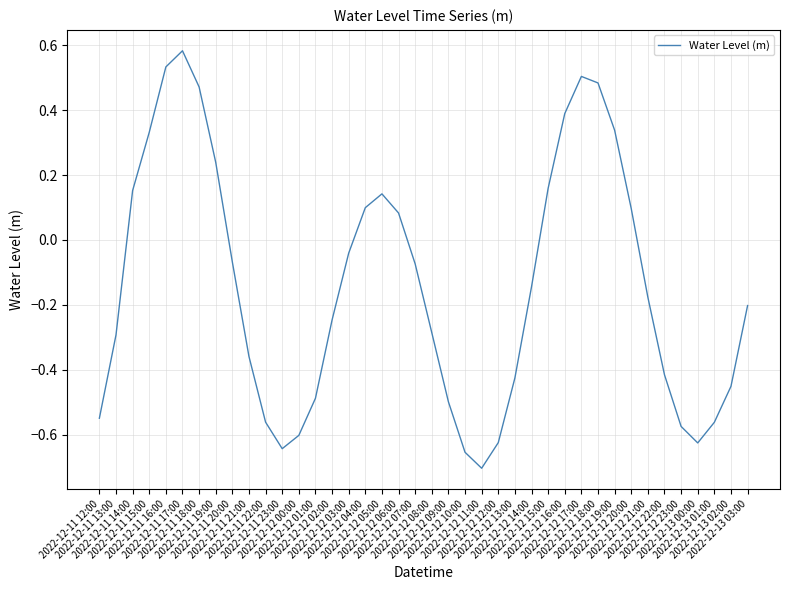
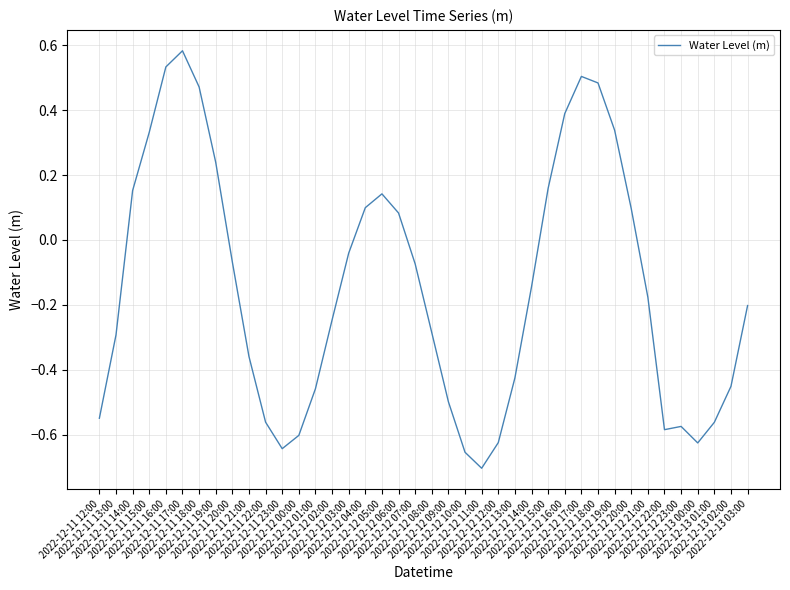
2022-12-12 01:00: -0.49 -> -0.46
2022-12-12 22:00: -0.42 -> -0.58
